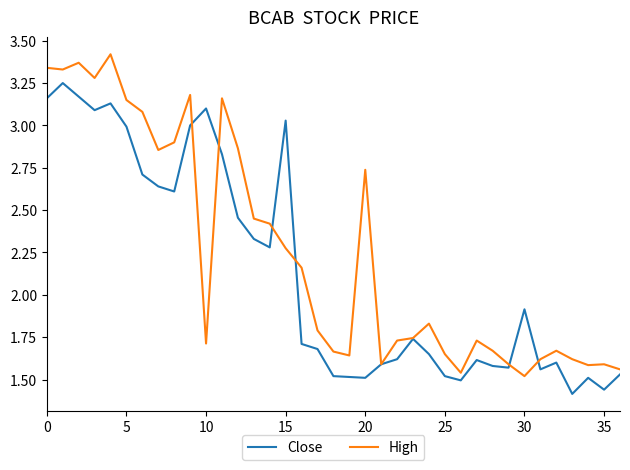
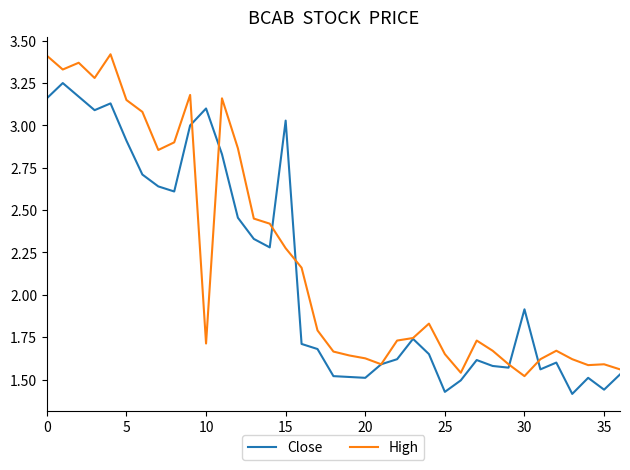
High, 0: 3.34 -> 3.41
Close, 5: 2.99 -> 2.91
High, 20: 2.74 -> 1.63
Close, 25: 1.52 -> 1.43
